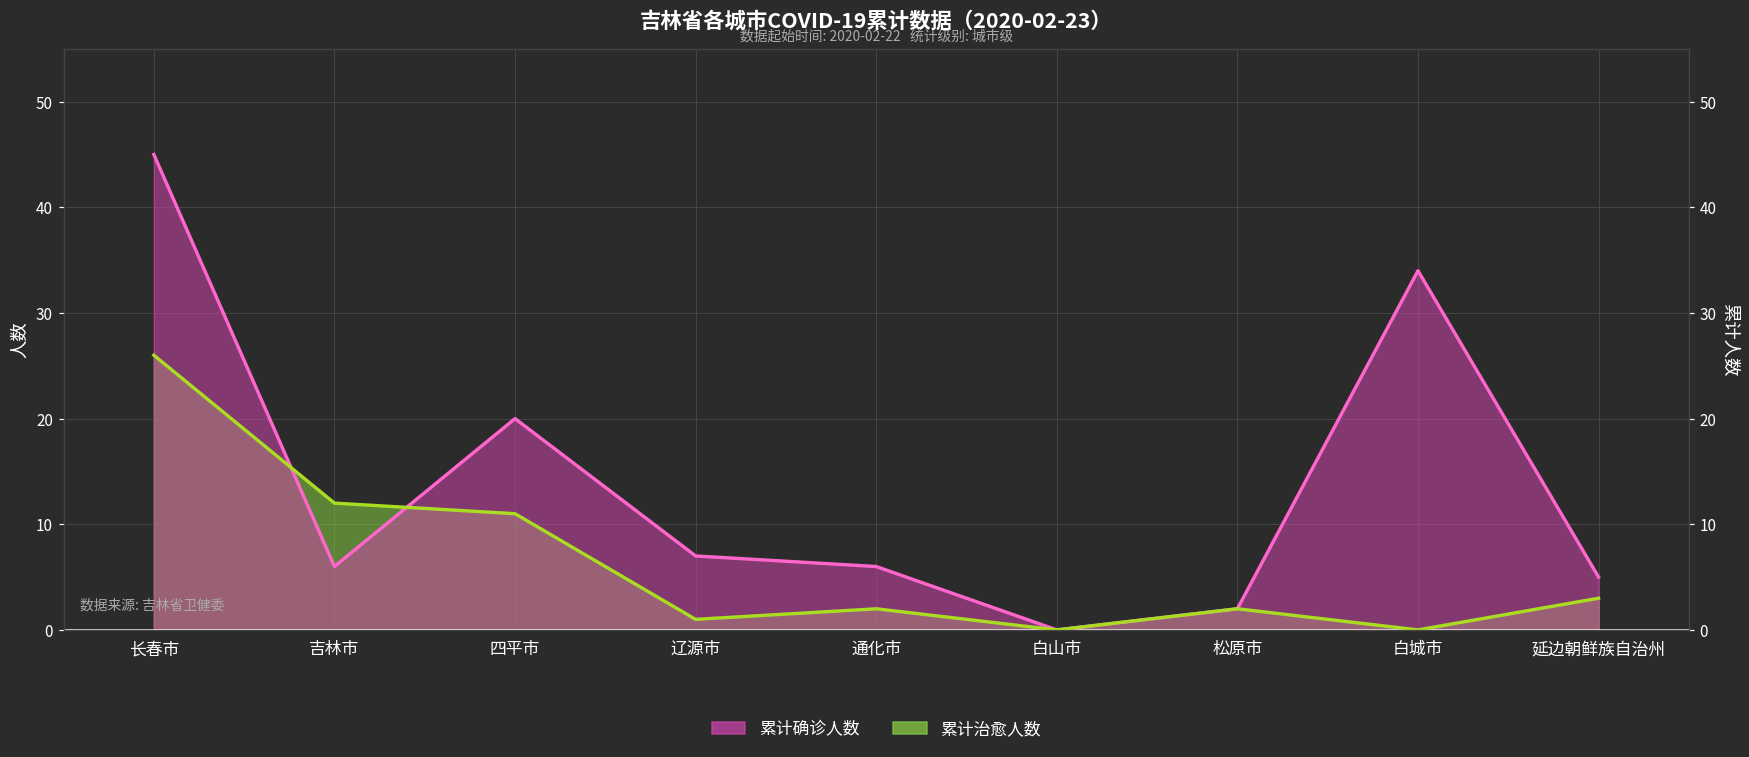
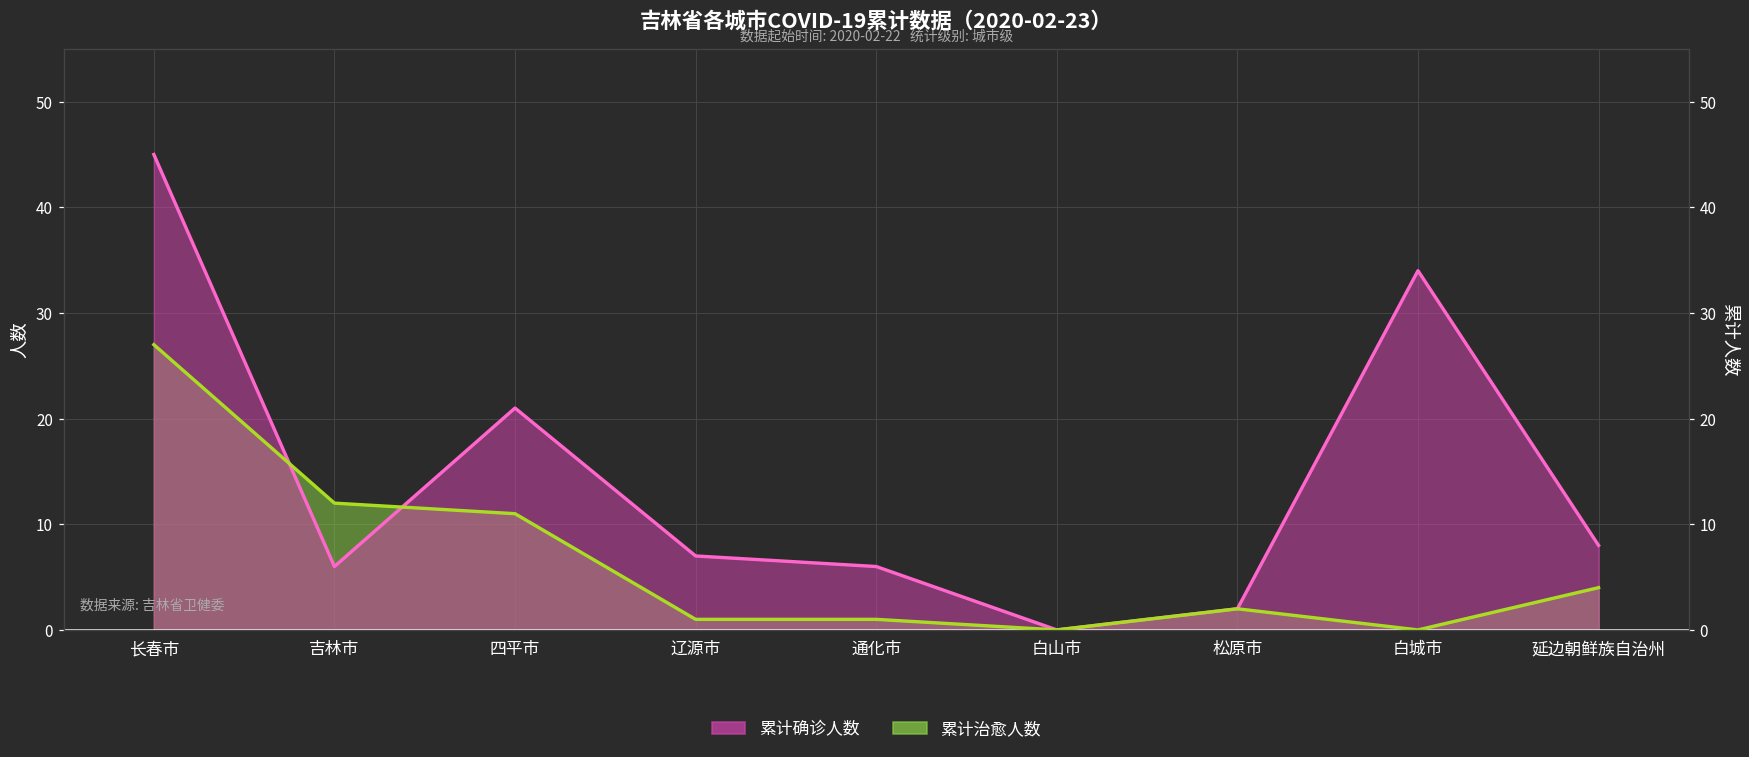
累计治愈人数, 长春市: 26 -> 27
累计确诊人数, 四平市: 20 -> 21
累计治愈人数, 通化市: 2 -> 1
累计治愈人数, 延边朝鲜族自治州: 3 -> 4
累计确诊人数, 延边朝鲜族自治州: 5 -> 8
